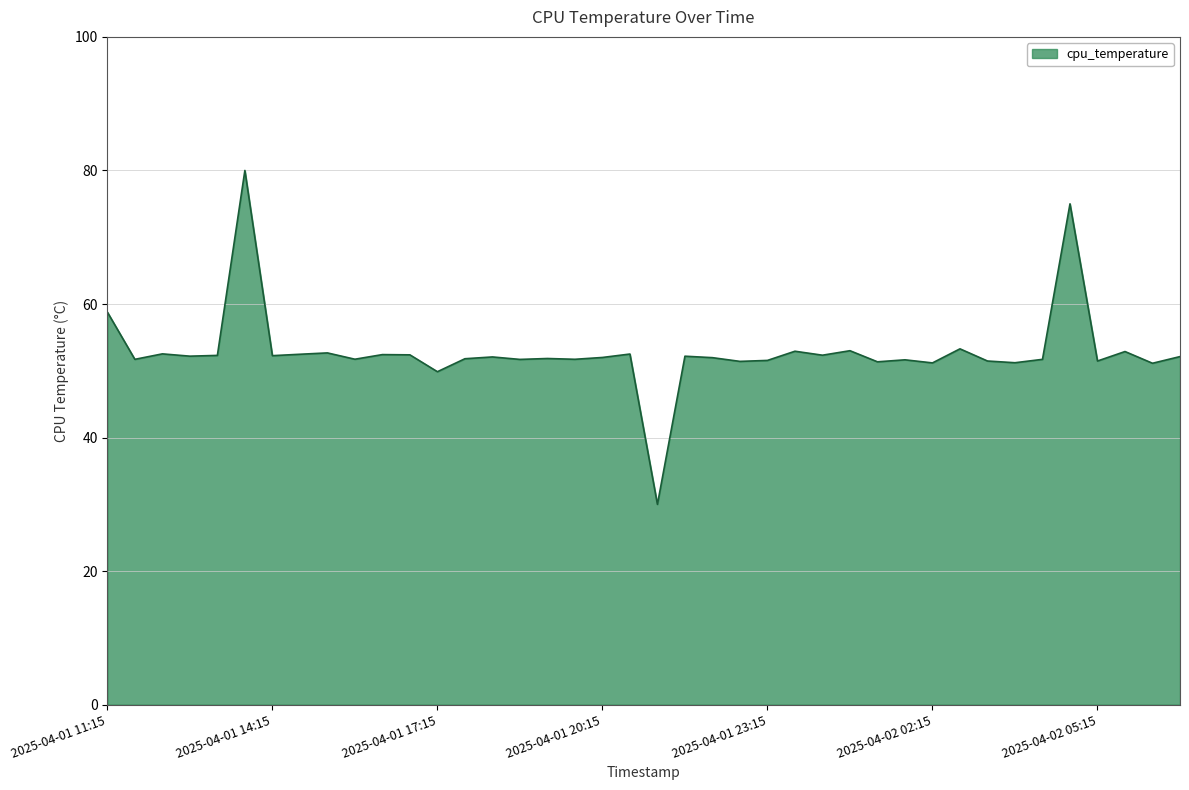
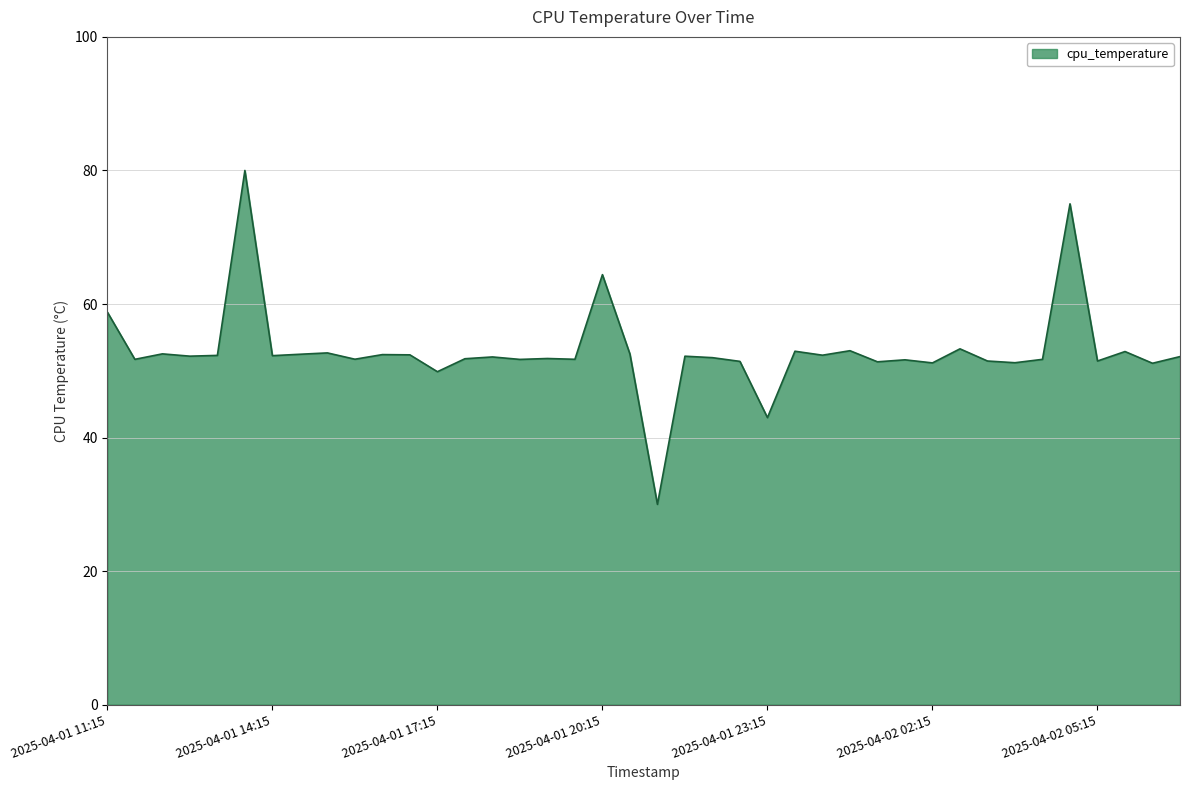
2025-04-01 20:15: 52 -> 64
2025-04-01 23:15: 52 -> 43
